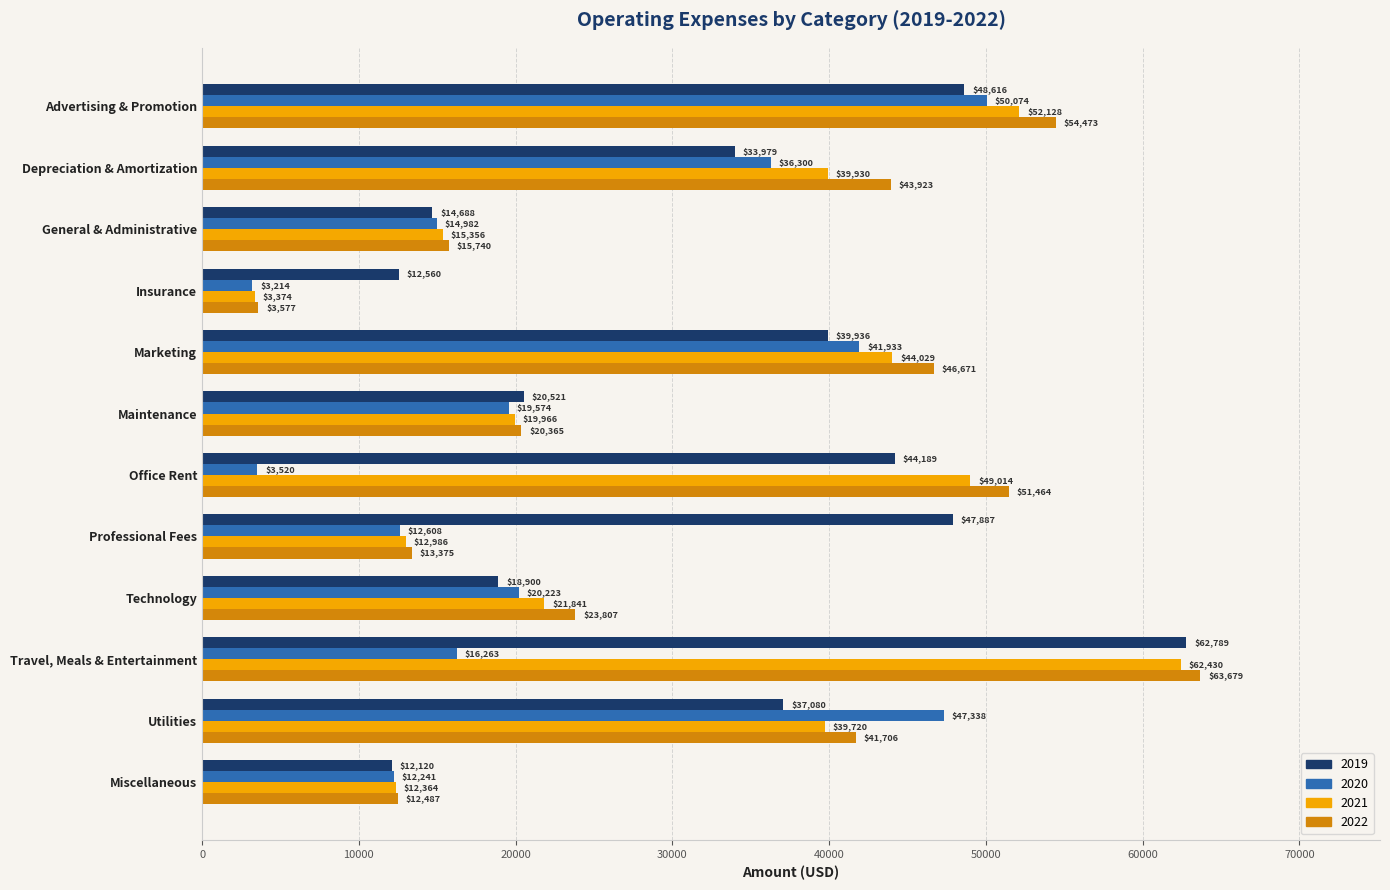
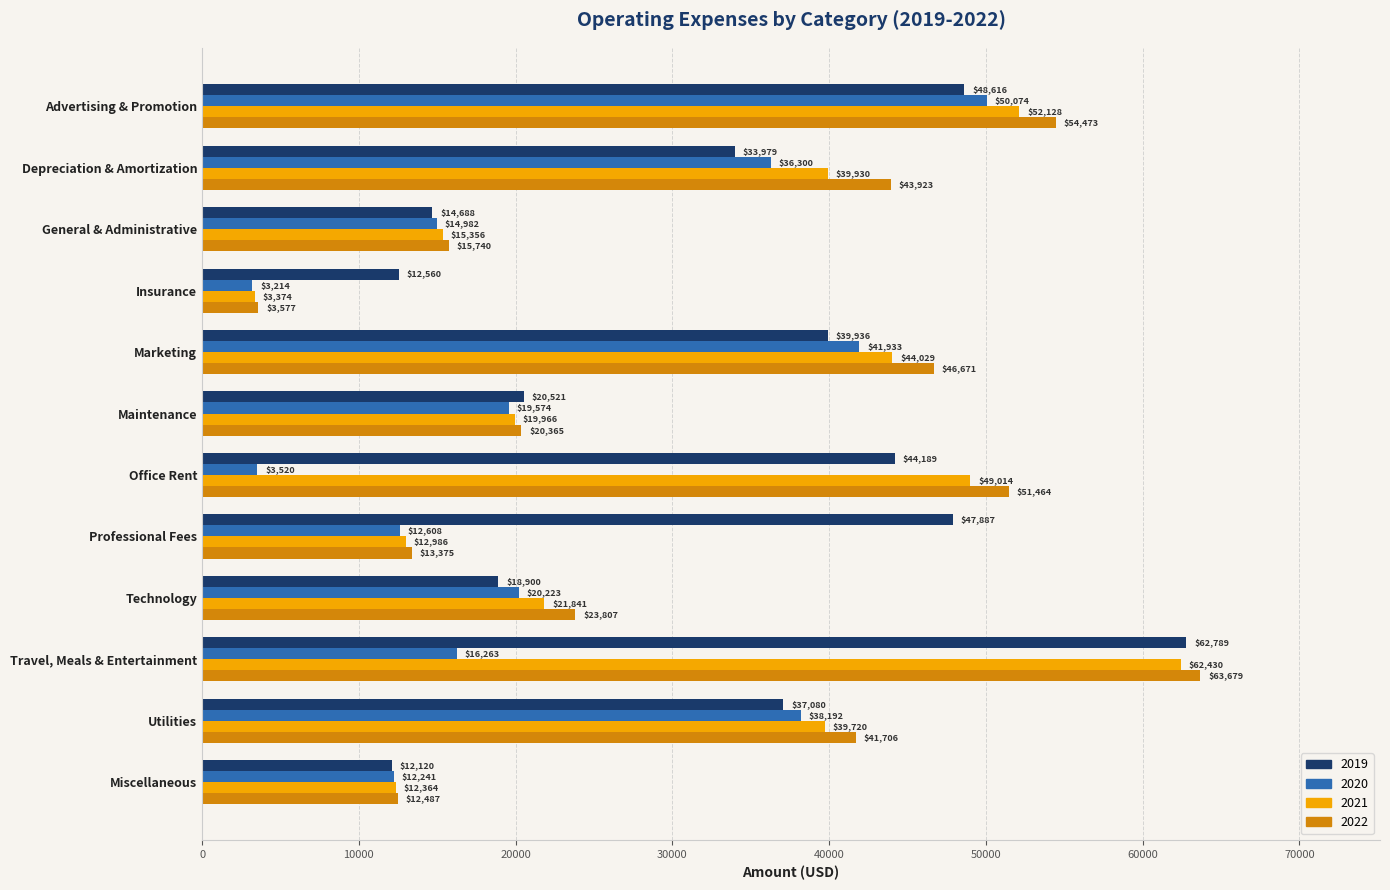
2020, Utilities: $47,338 -> $38,192
